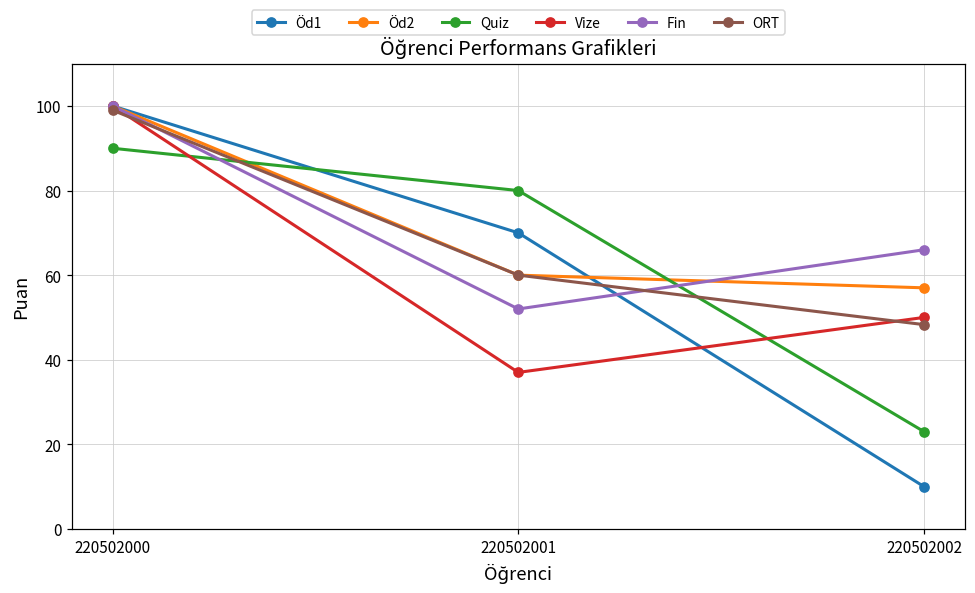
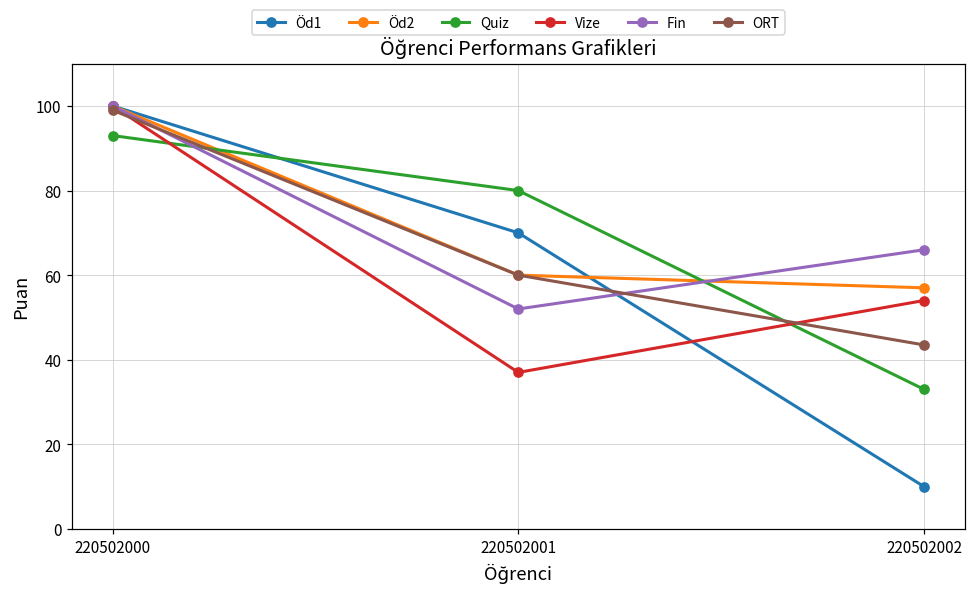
Quiz, 220502000: 90 -> 93
Quiz, 220502002: 23 -> 33
Vize, 220502002: 50 -> 54
ORT, 220502002: 48 -> 44
